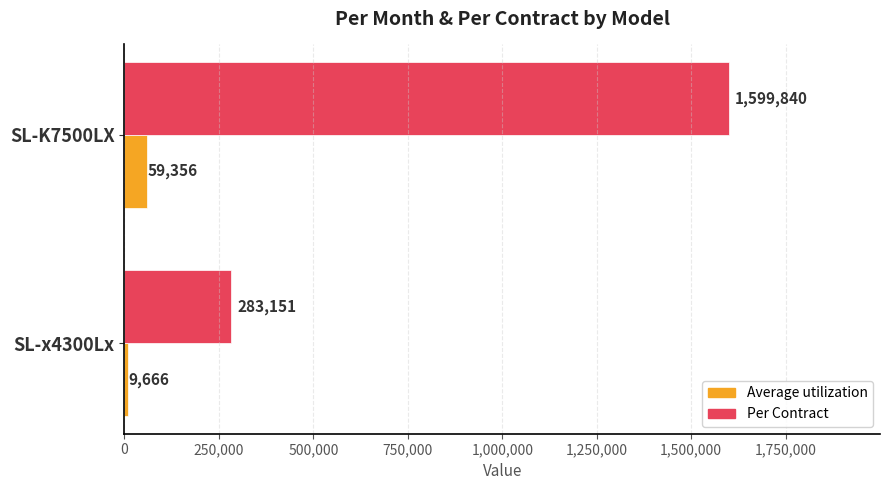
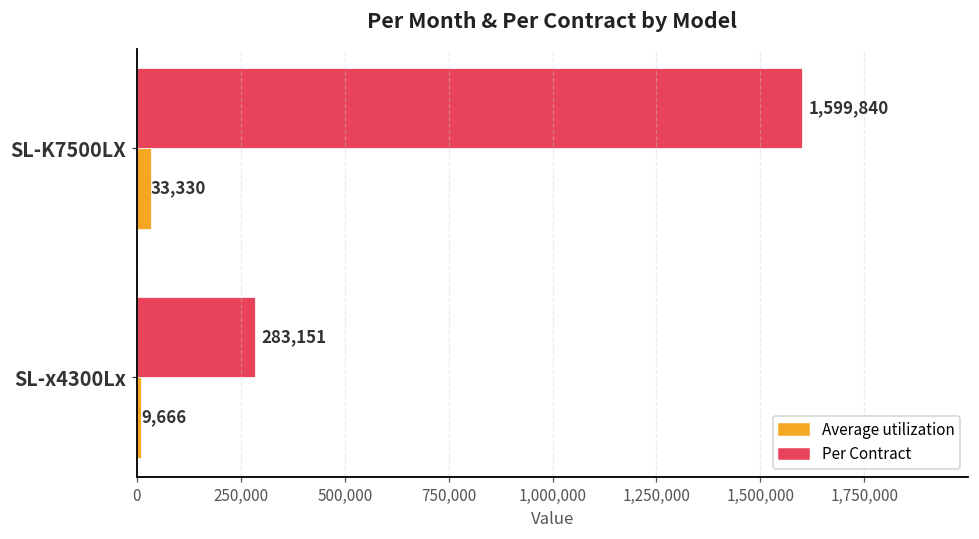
Average utilization, SL-K7500LX: 59,356 -> 33,330
